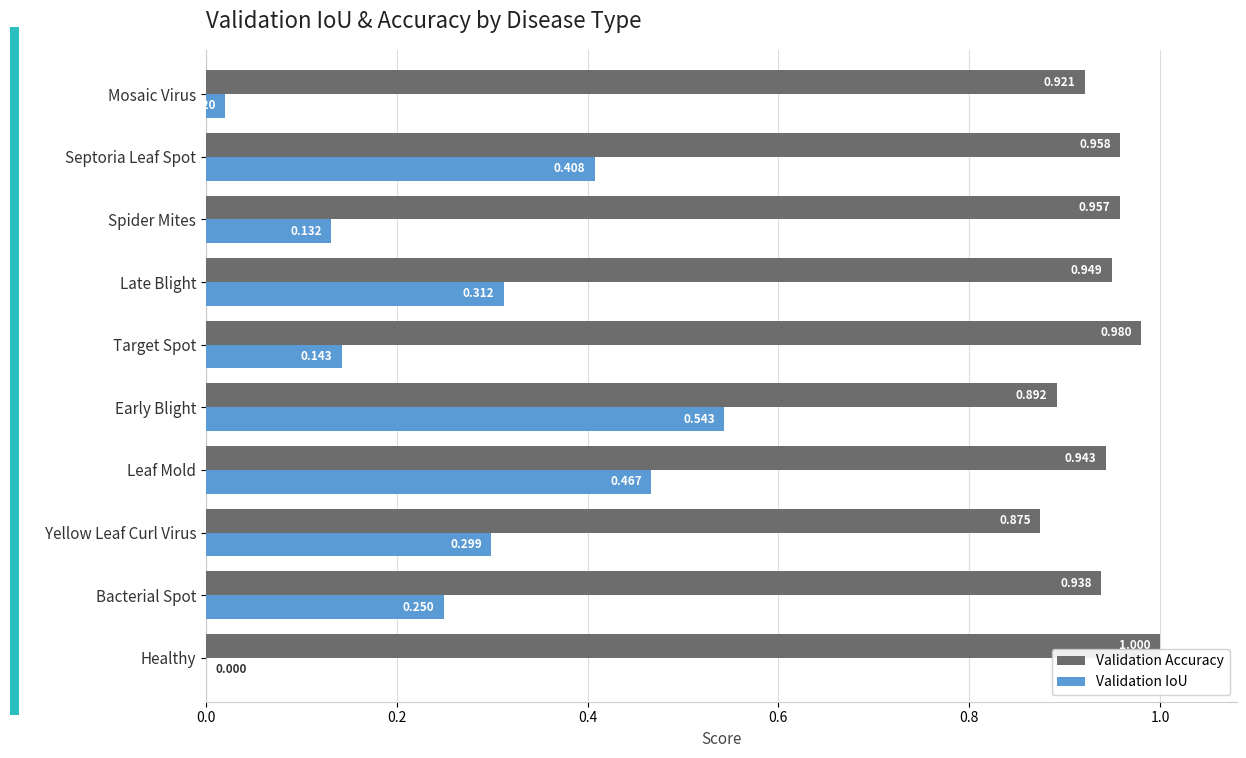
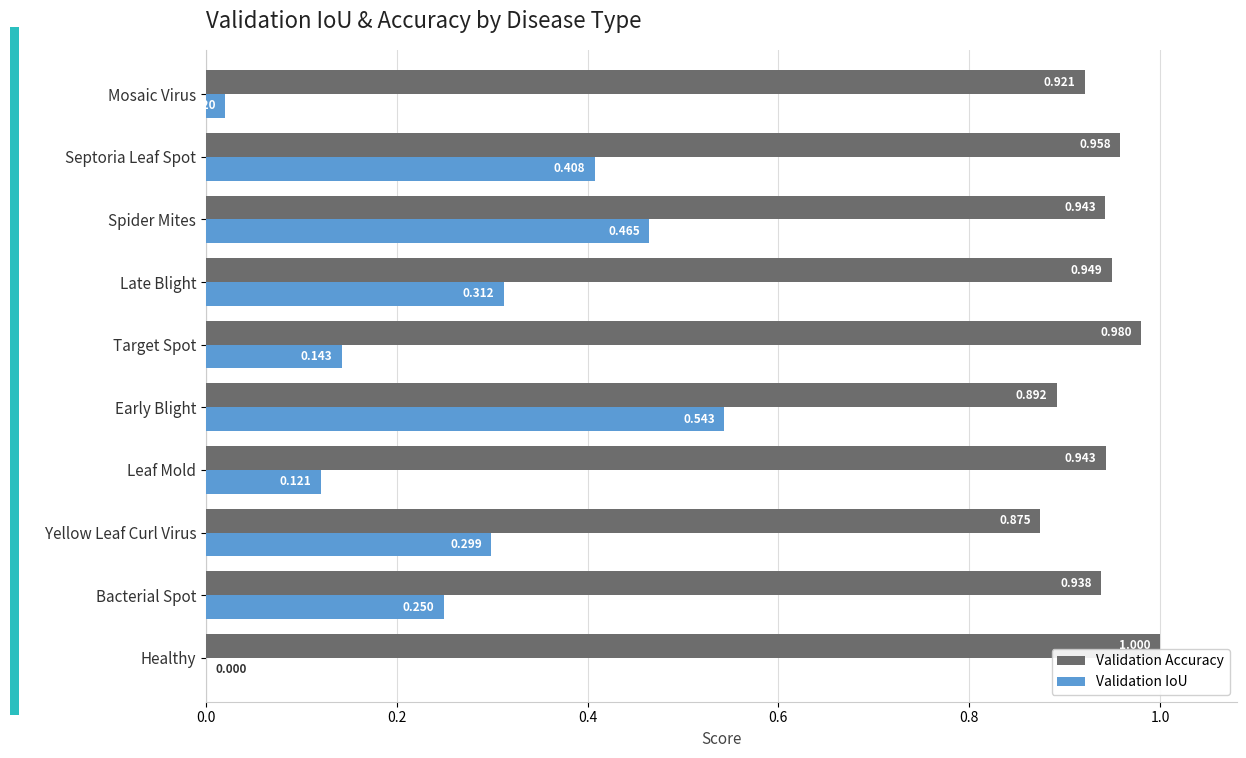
Validation Accuracy, Spider Mites: 0.957 -> 0.943
Validation IoU, Spider Mites: 0.132 -> 0.465
Validation IoU, Leaf Mold: 0.467 -> 0.121
